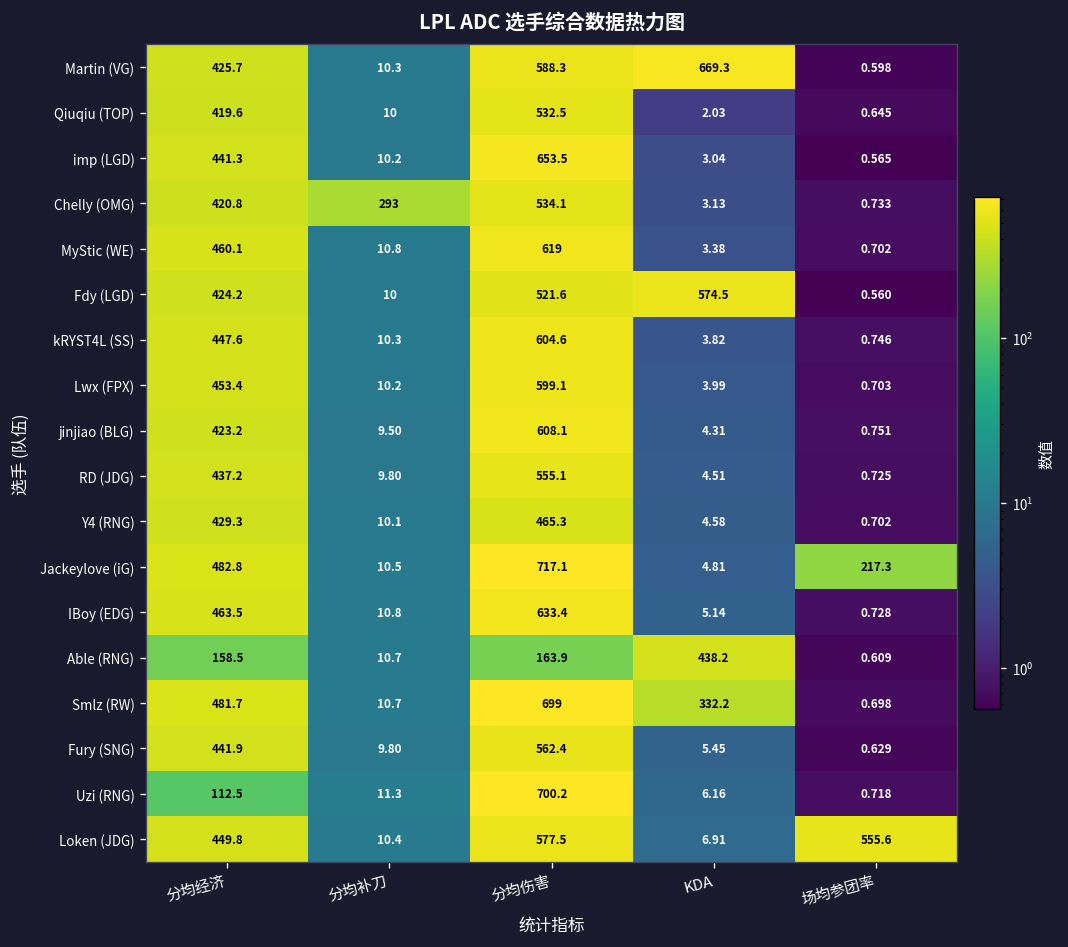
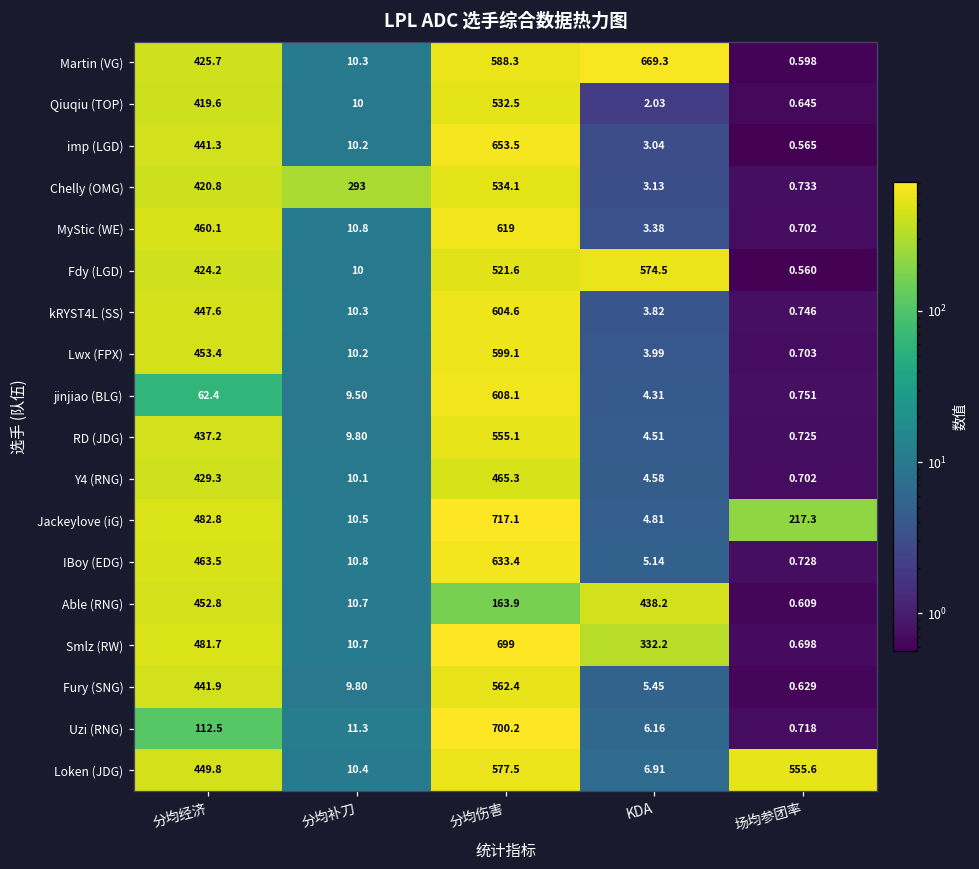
jinjiao (BLG), 分均经济: 423.2 -> 62.4
Able (RNG), 分均经济: 158.5 -> 452.8
